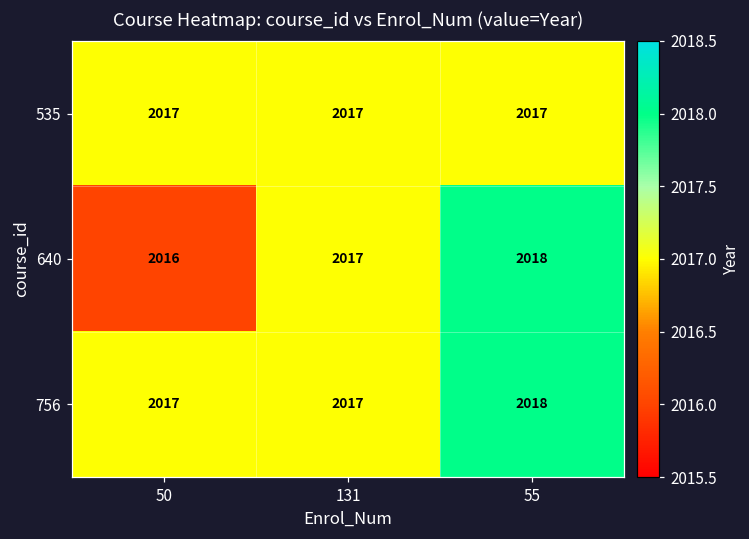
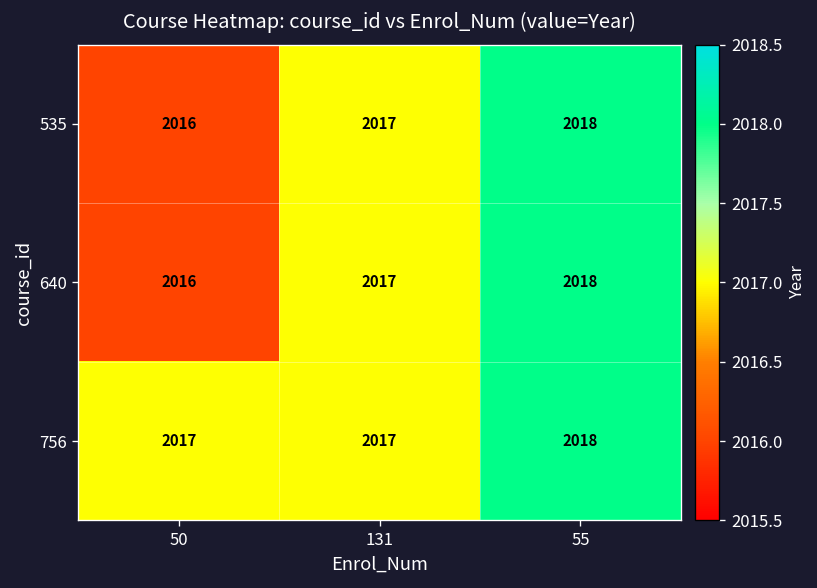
535, 50: 2017 -> 2016
535, 55: 2017 -> 2018
